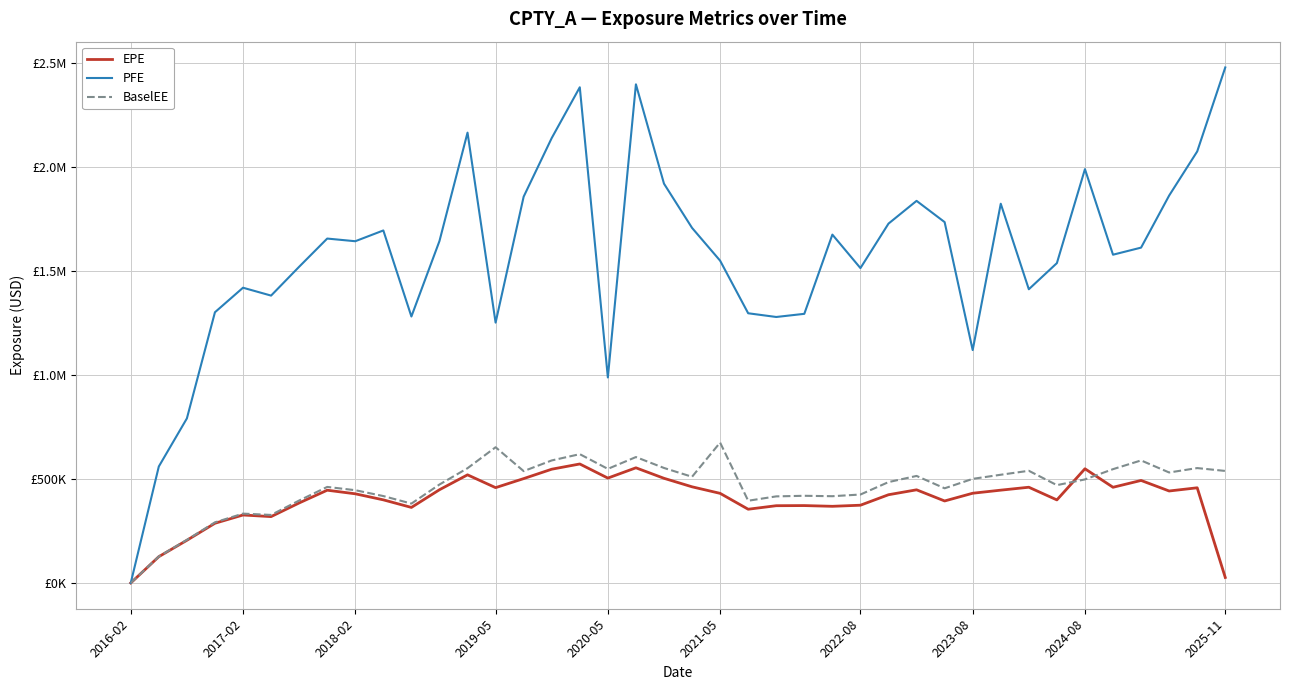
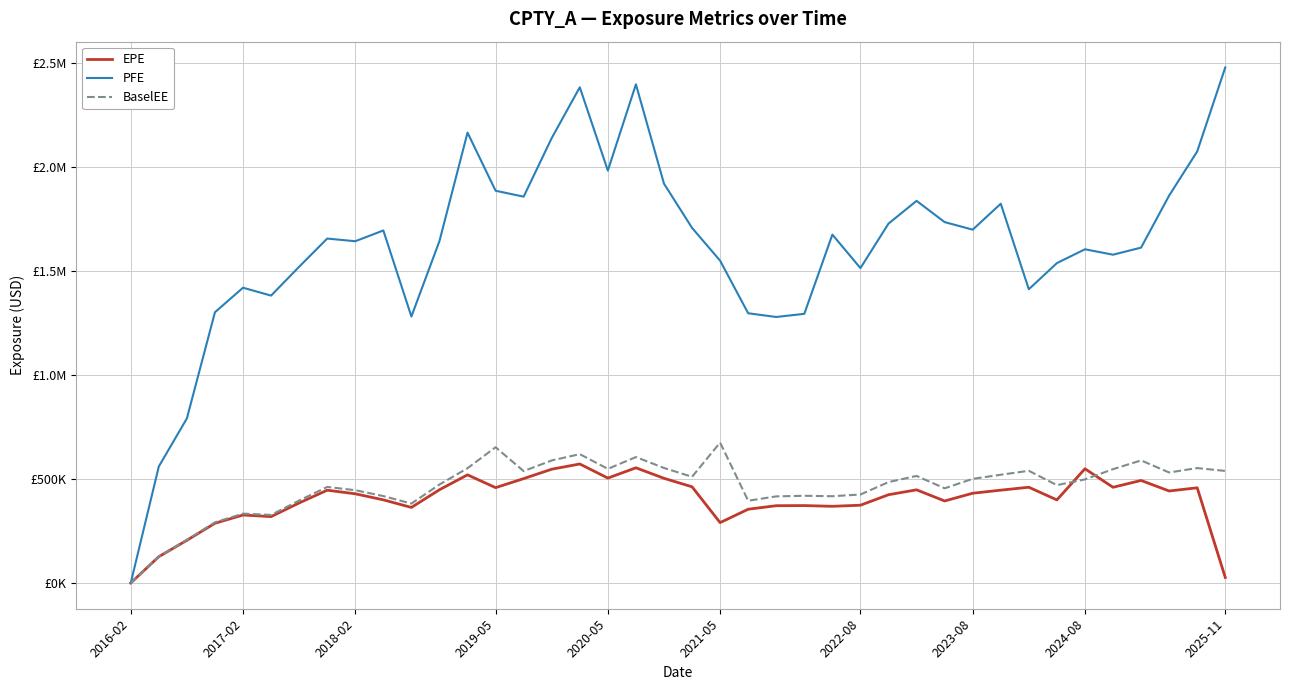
PFE, 2019-05: £1250000 -> £1890000
PFE, 2020-05: £990000 -> £1980000
EPE, 2021-05: £430000 -> £290000
PFE, 2023-08: £1120000 -> £1700000
PFE, 2024-08: £1990000 -> £1600000
